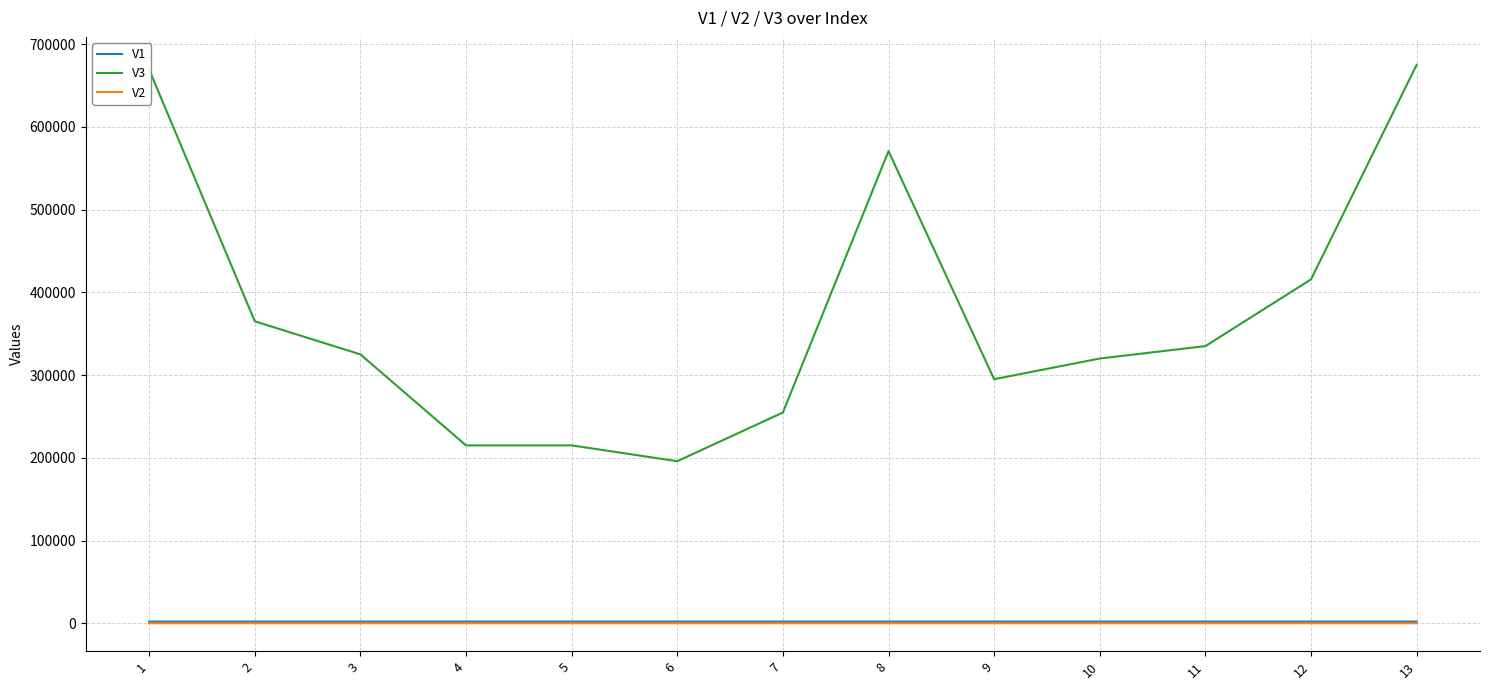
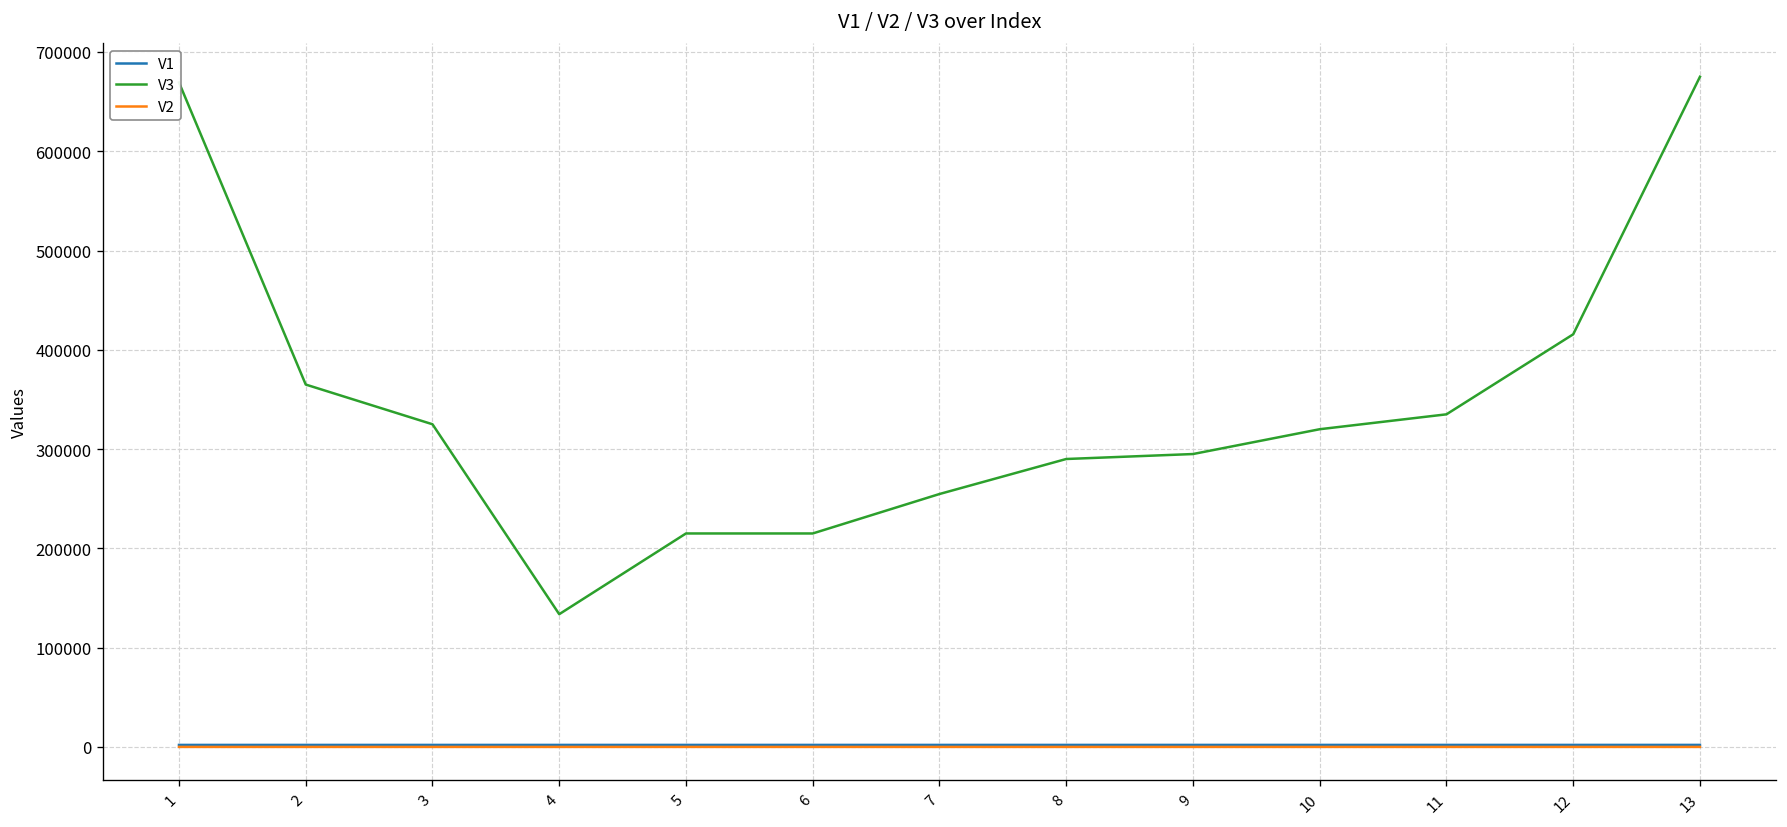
V3, 4: 220000 -> 130000
V3, 6: 200000 -> 220000
V3, 8: 570000 -> 290000
